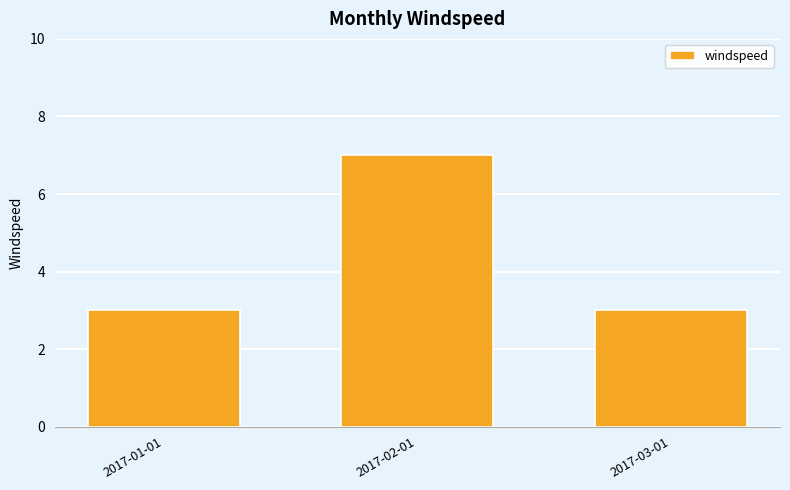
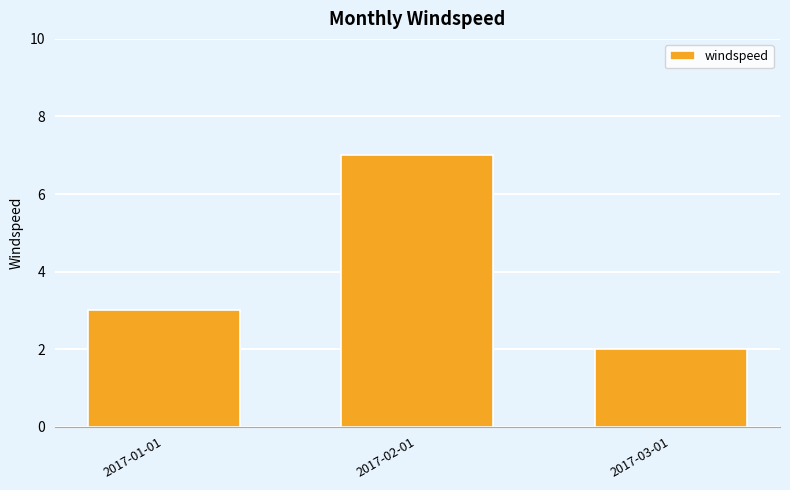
2017-03-01: 3 -> 2
